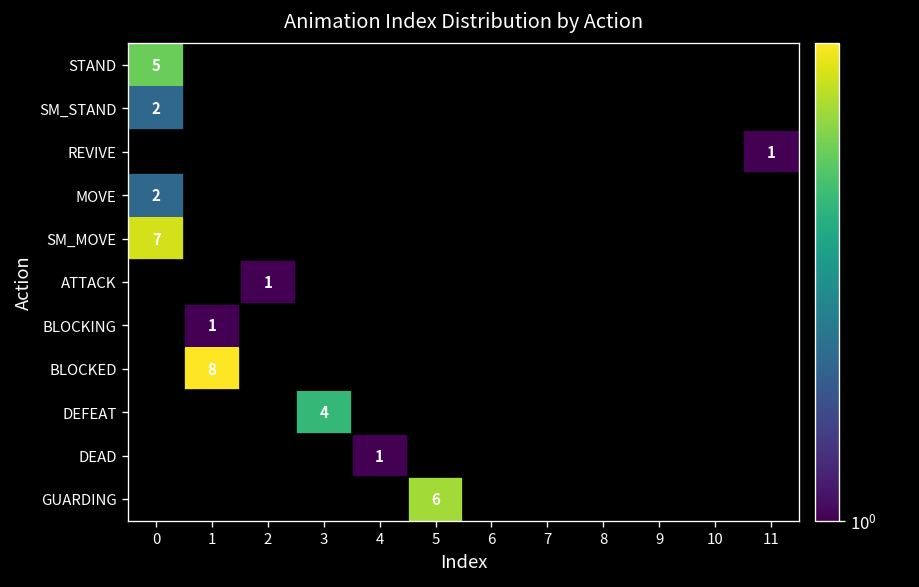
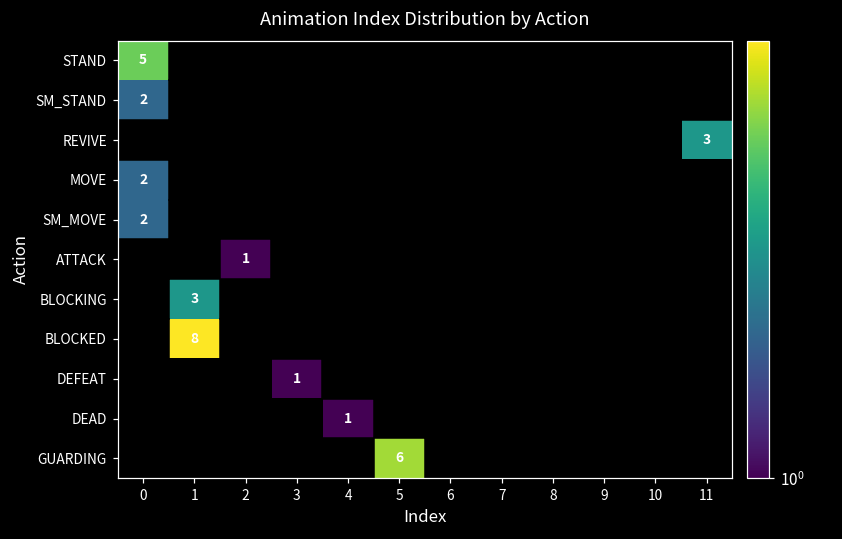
REVIVE, 11: 1 -> 3
SM_MOVE, 0: 7 -> 2
BLOCKING, 1: 1 -> 3
DEFEAT, 3: 4 -> 1
